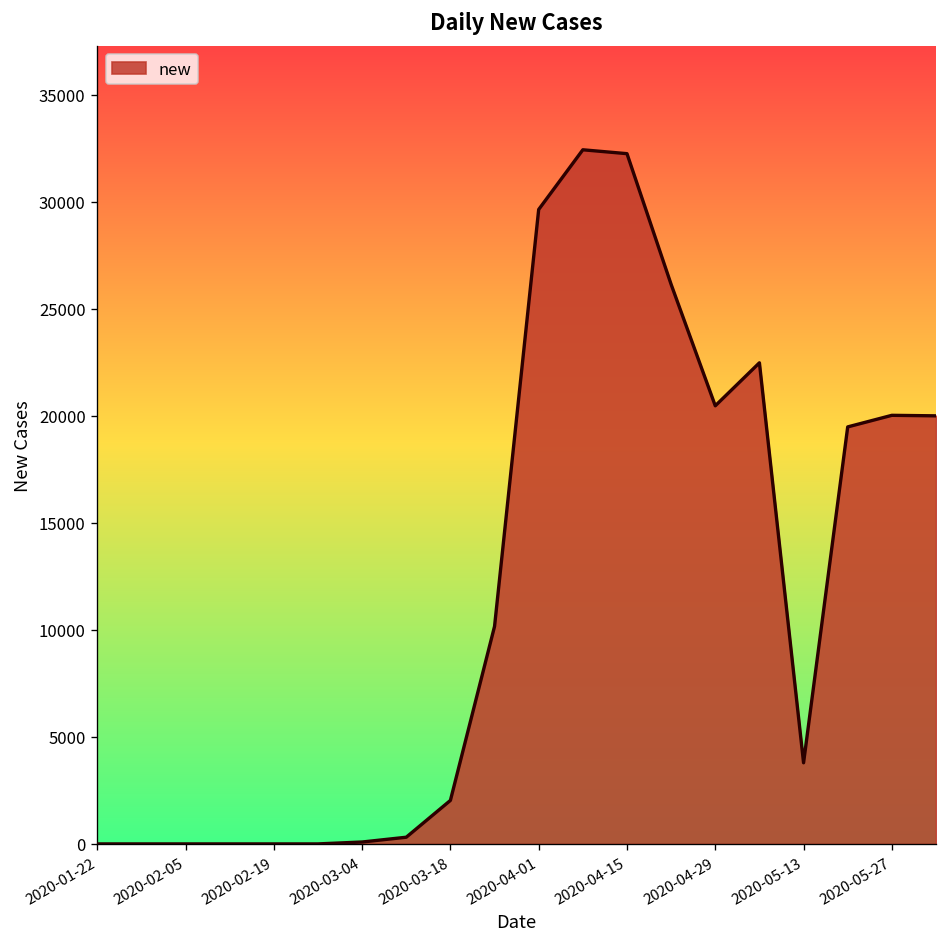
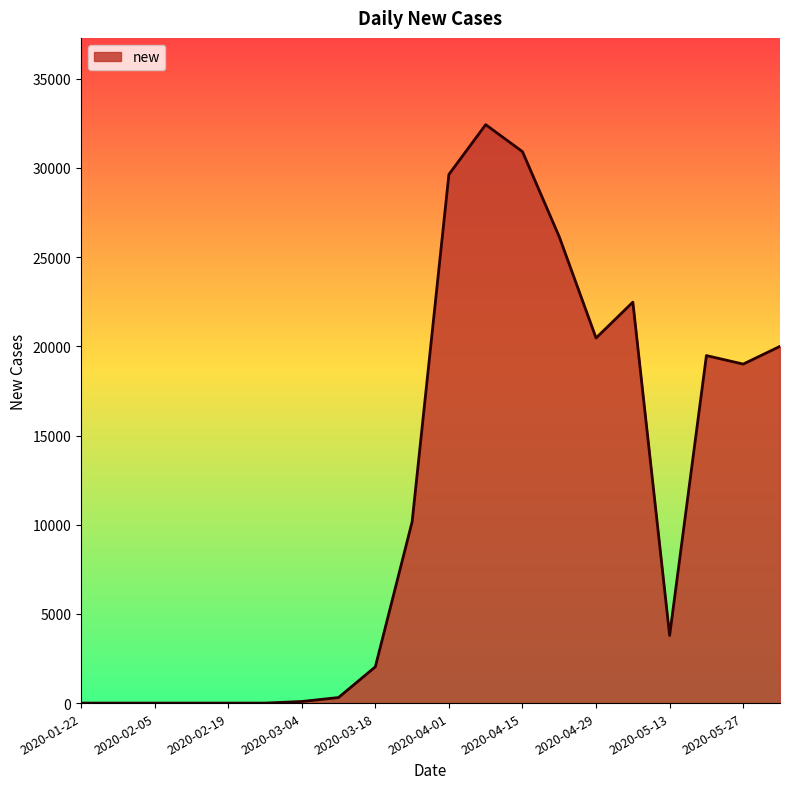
2020-04-15: 32200 -> 30900
2020-05-27: 20000 -> 19000
